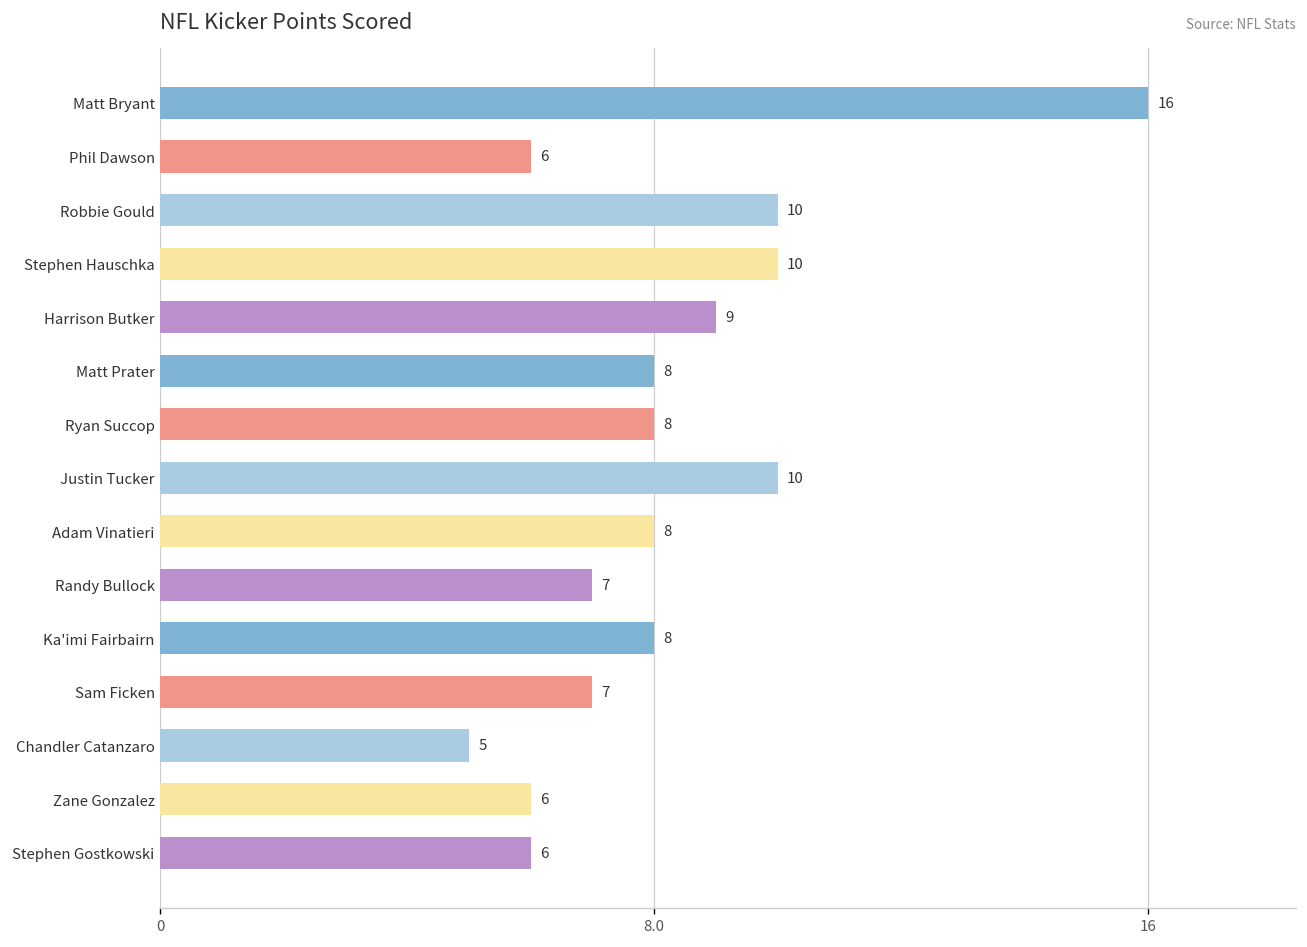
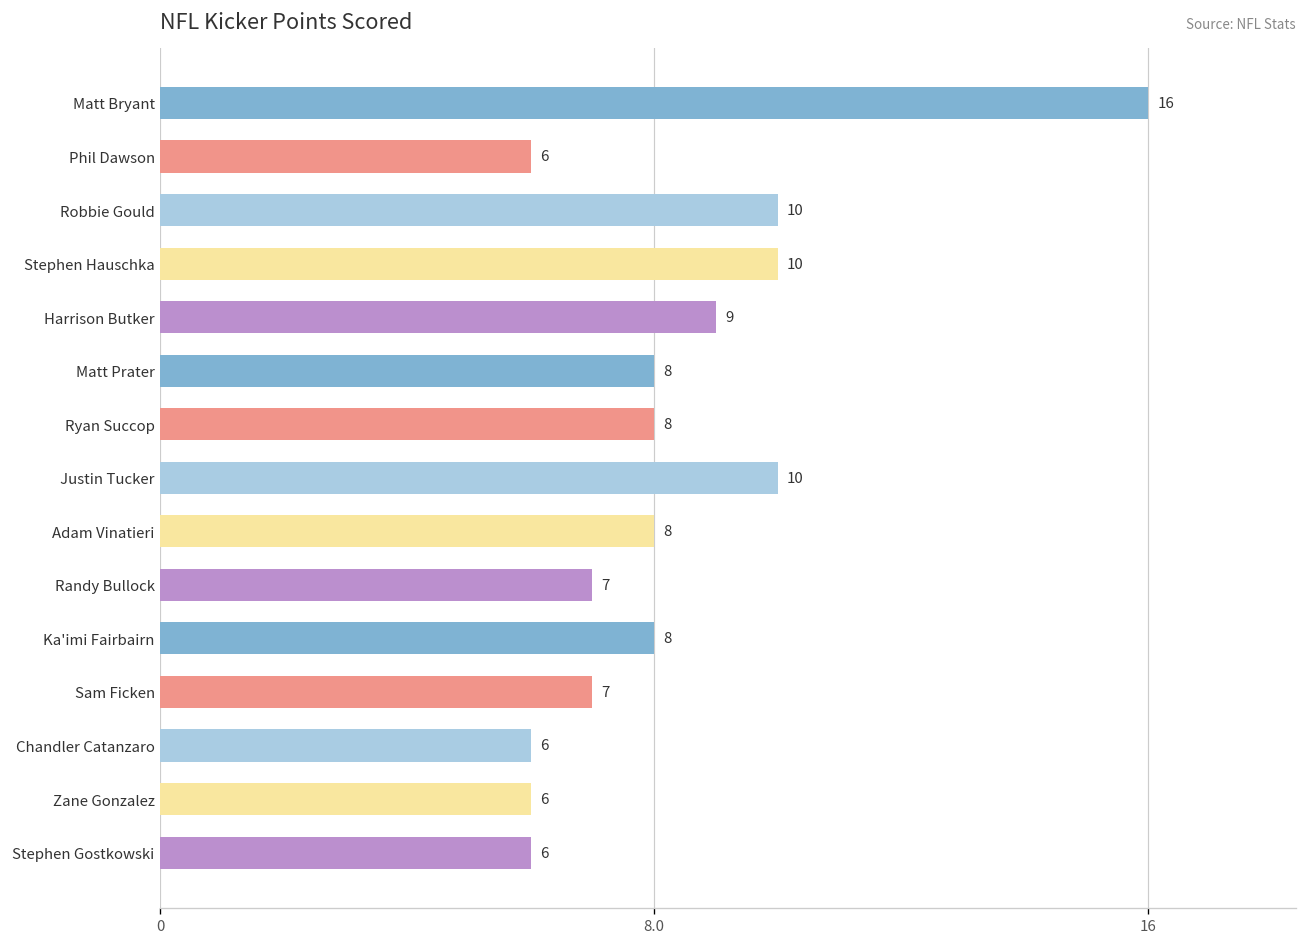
Chandler Catanzaro: 5 -> 6
